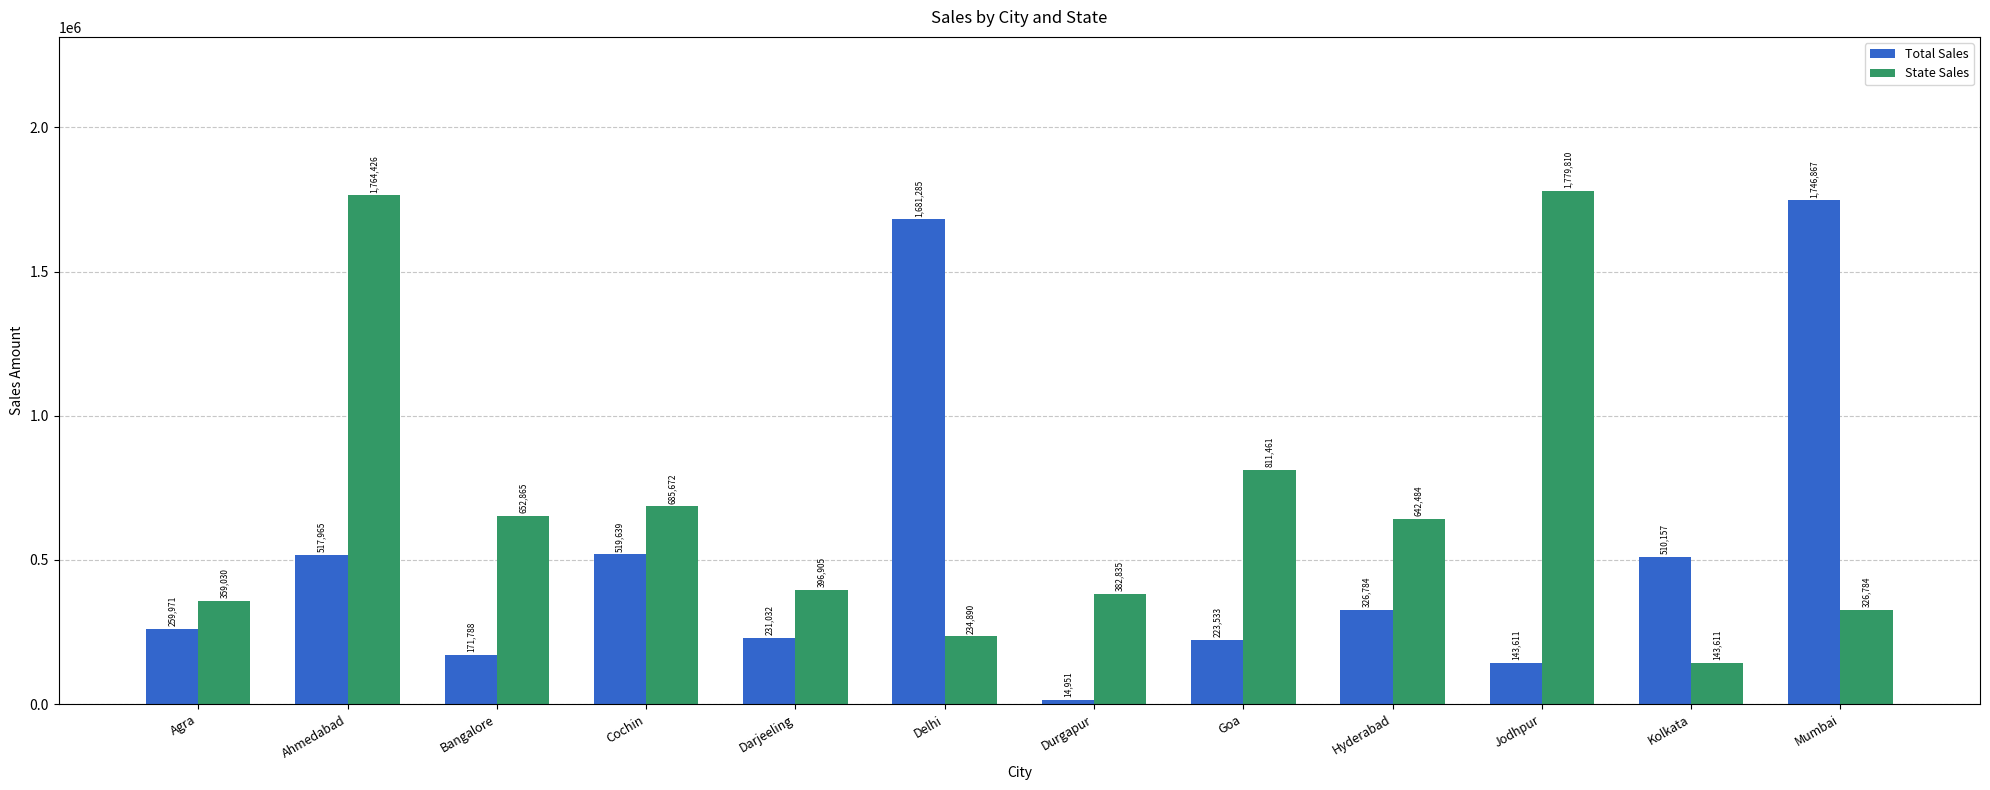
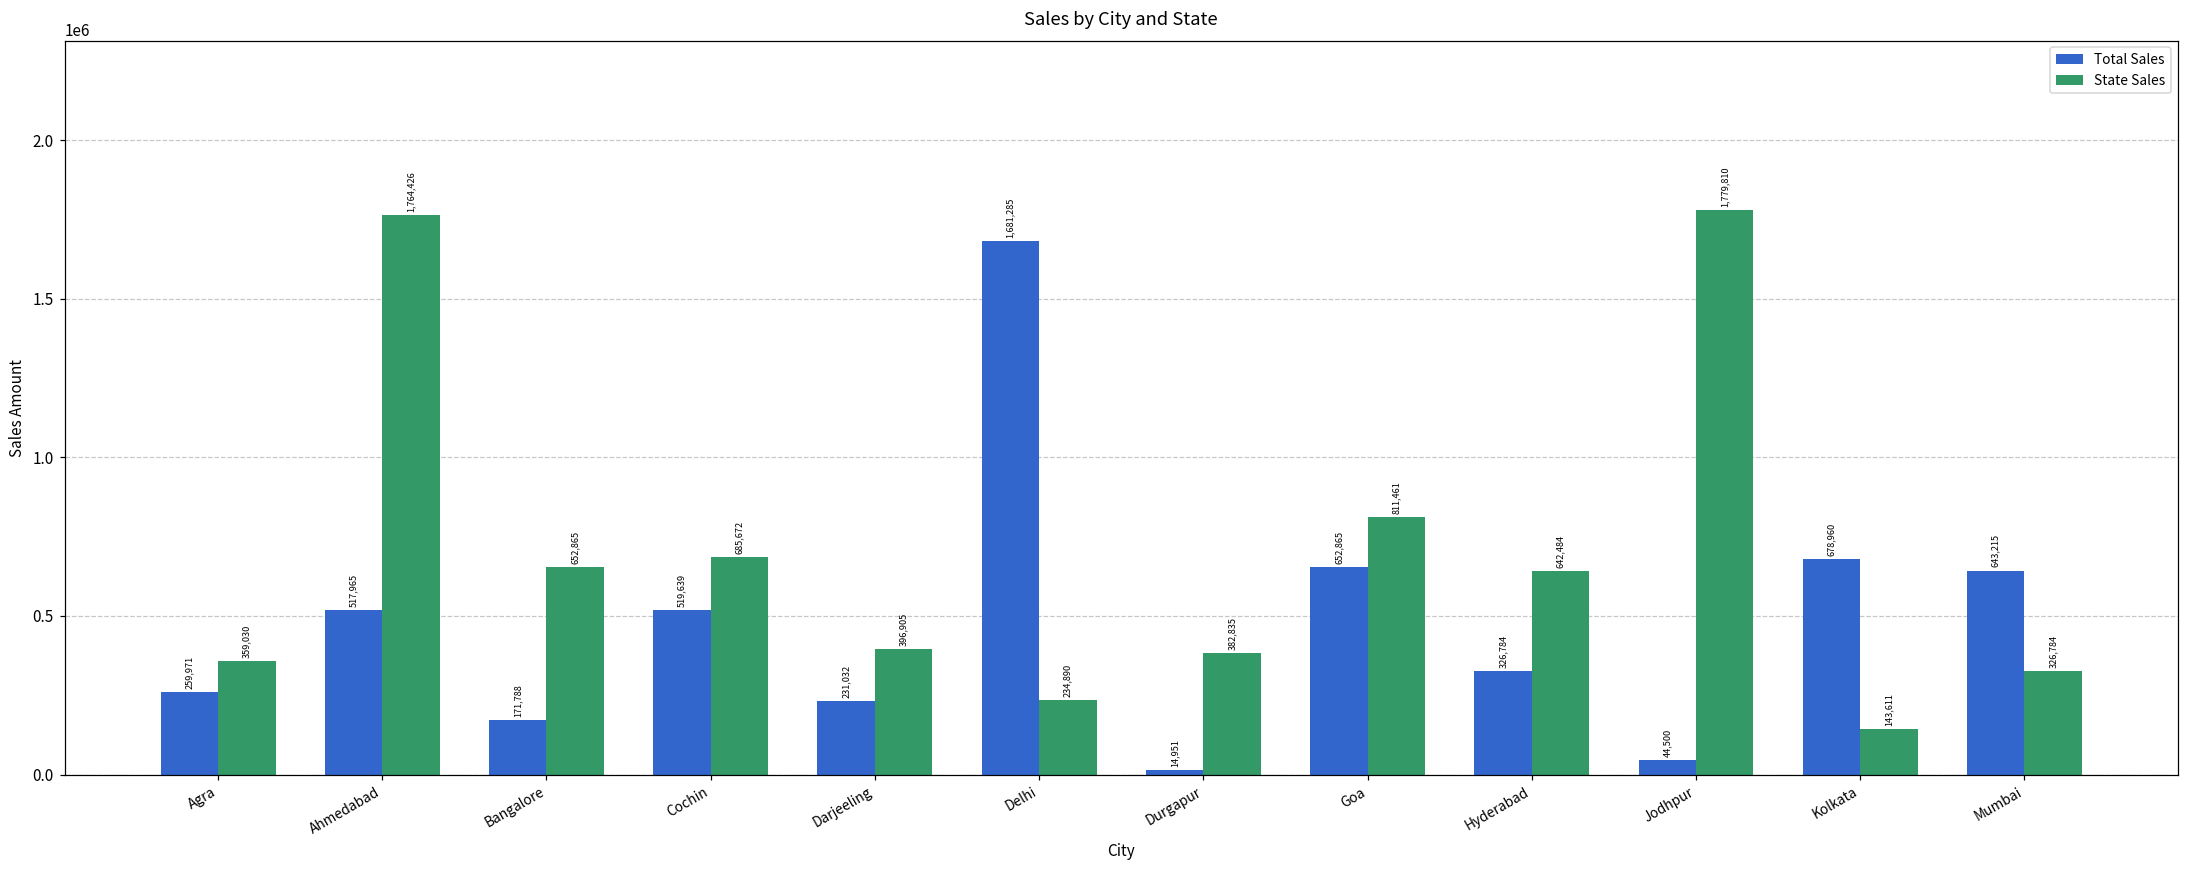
Total Sales, Goa: 223,533 -> 652,865
Total Sales, Jodhpur: 143,611 -> 44,500
Total Sales, Kolkata: 510,157 -> 678,960
Total Sales, Mumbai: 1,746,867 -> 643,215
